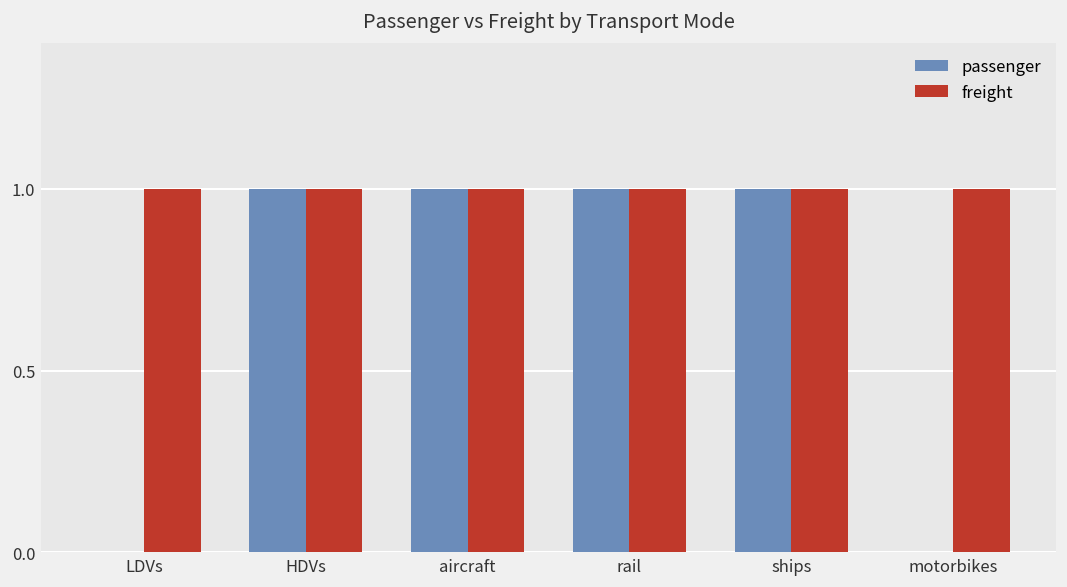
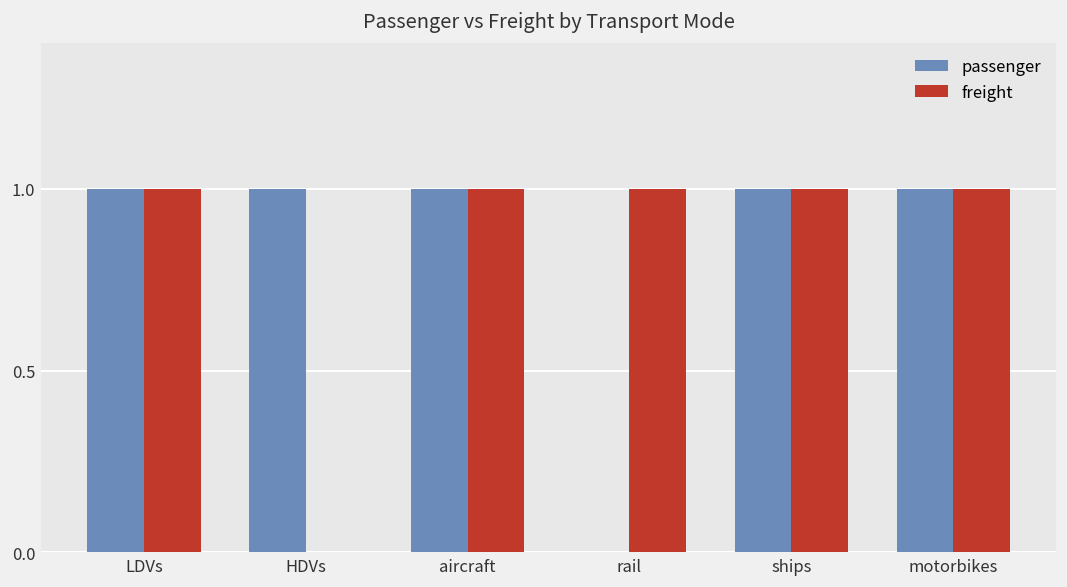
passenger, LDVs: 0 -> 1
freight, HDVs: 1 -> 0
passenger, rail: 1 -> 0
passenger, motorbikes: 0 -> 1
